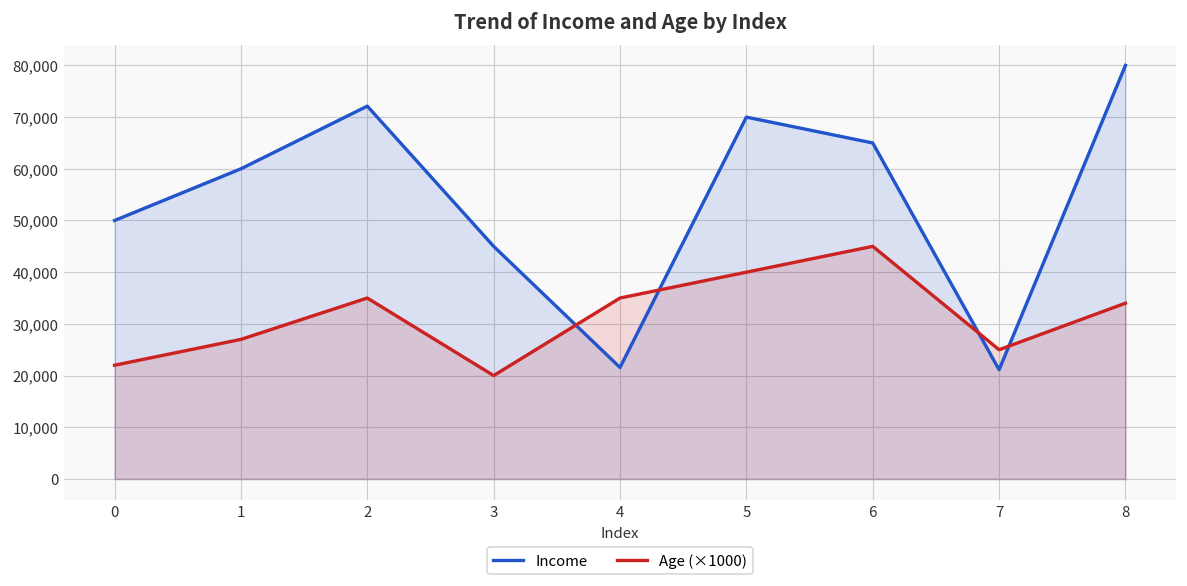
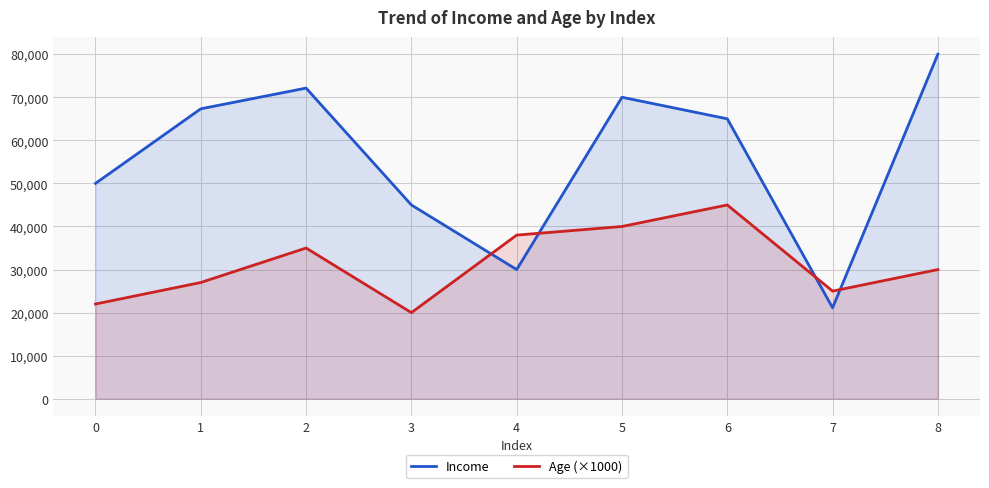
Income, 1: 60,000 -> 67,000
Income, 4: 22,000 -> 30,000
Age (×1000), 4: 35,000 -> 38,000
Age (×1000), 8: 34,000 -> 30,000
